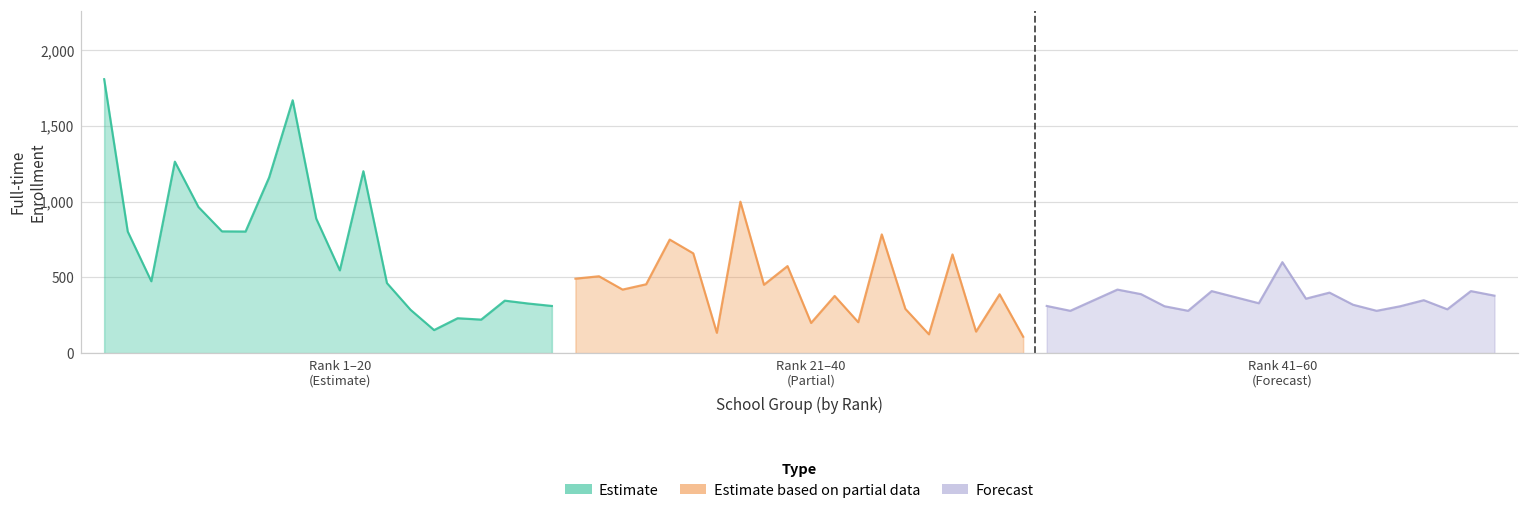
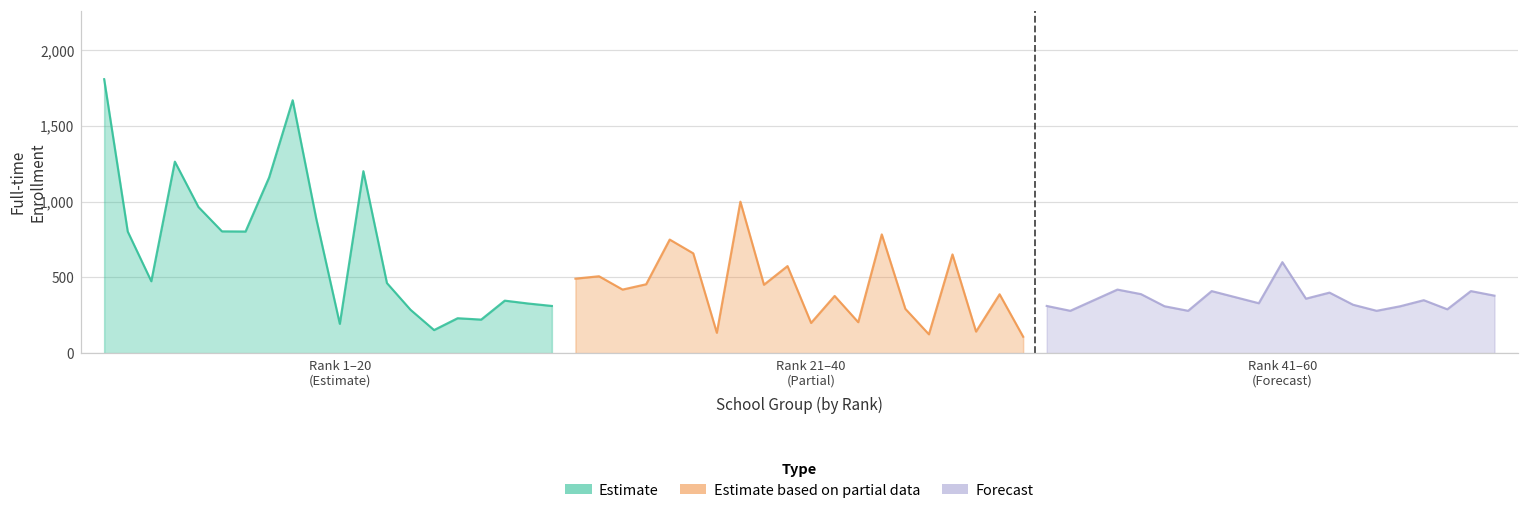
Estimate, Rank 1–20 (Estimate): 550 -> 190
